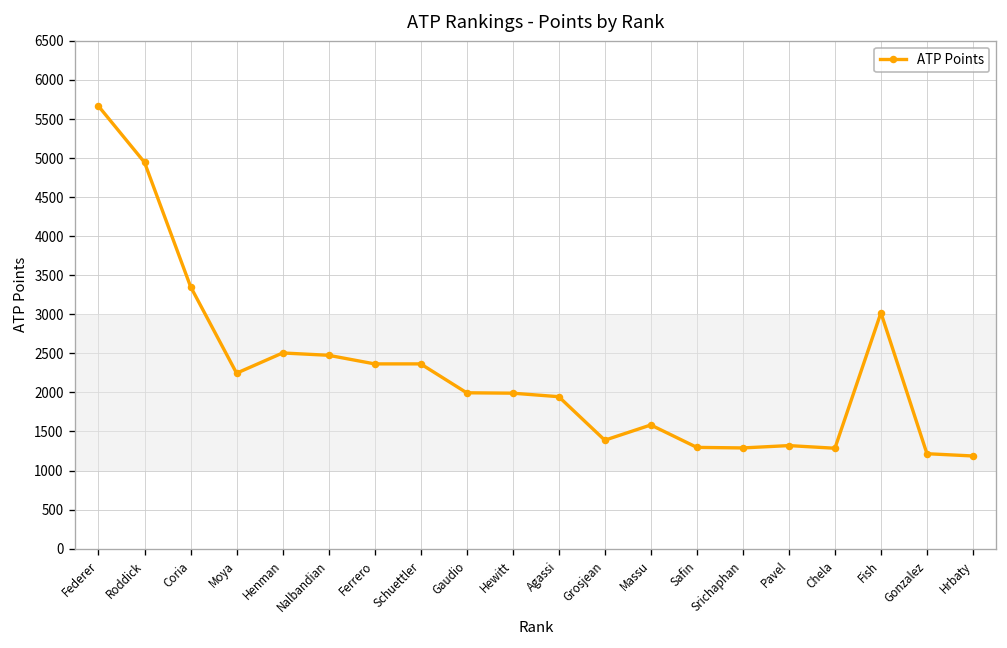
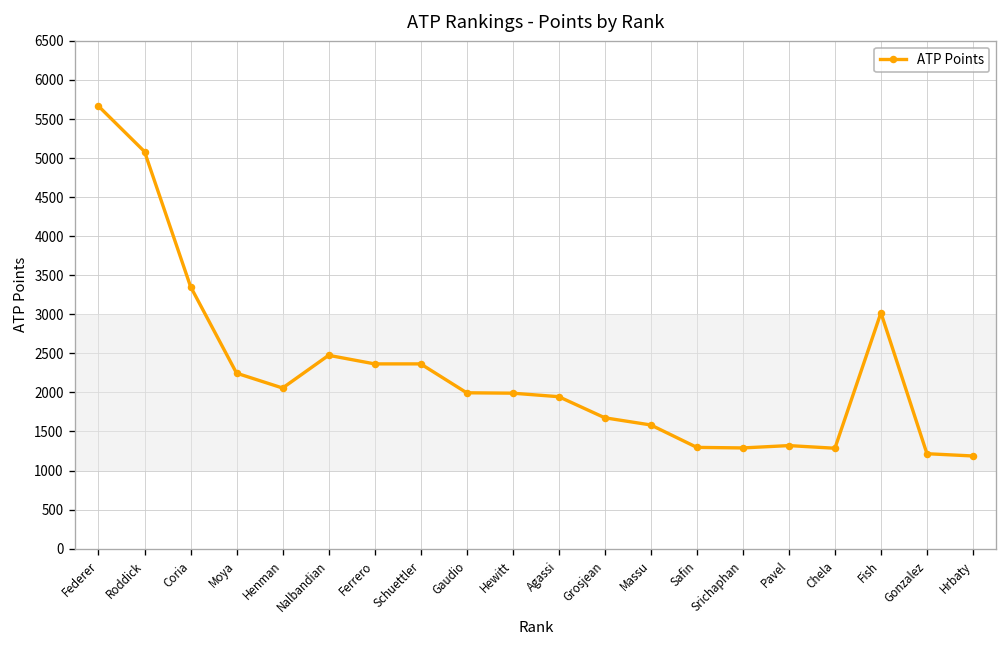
Roddick: 4900 -> 5100
Henman: 2500 -> 2100
Grosjean: 1400 -> 1700
